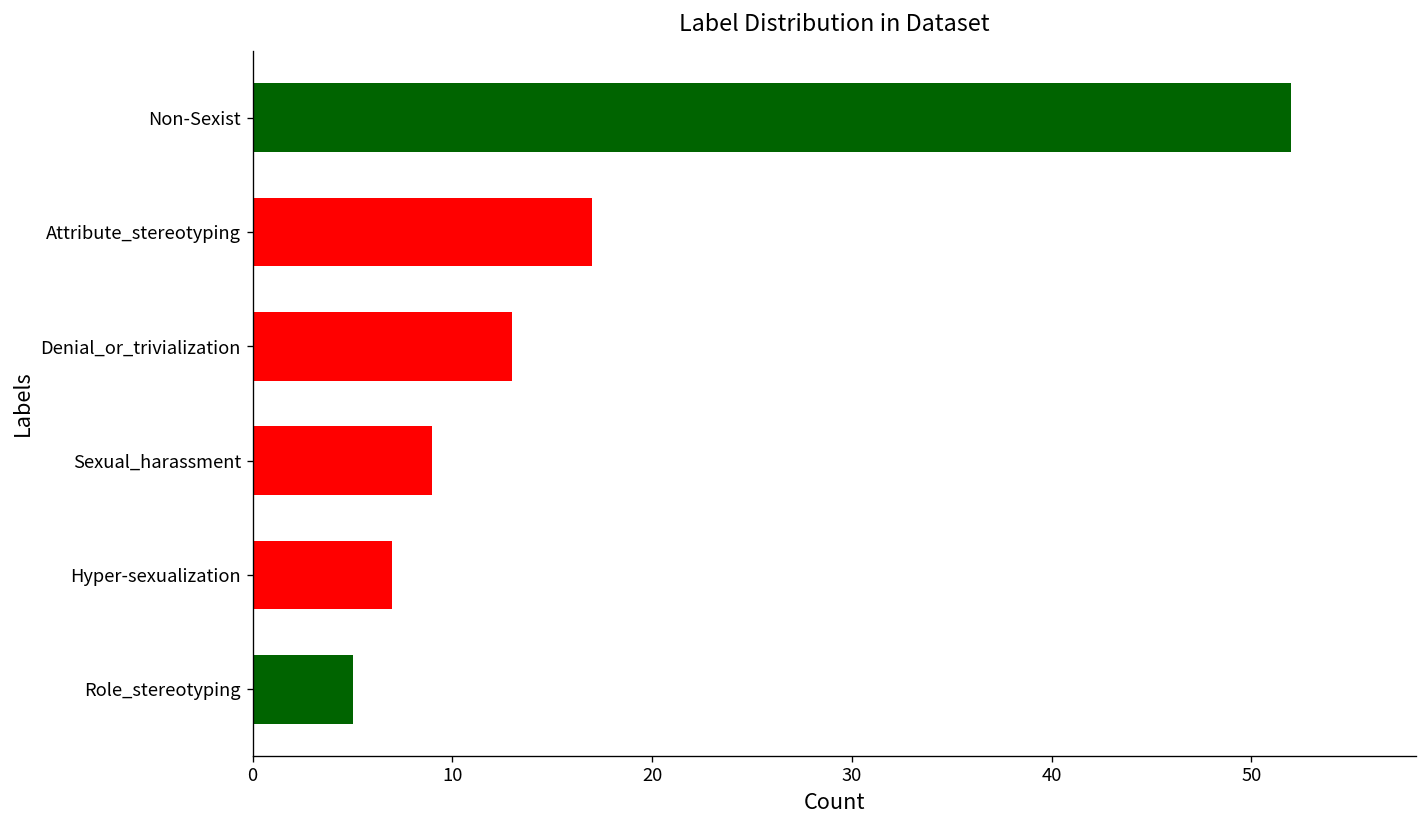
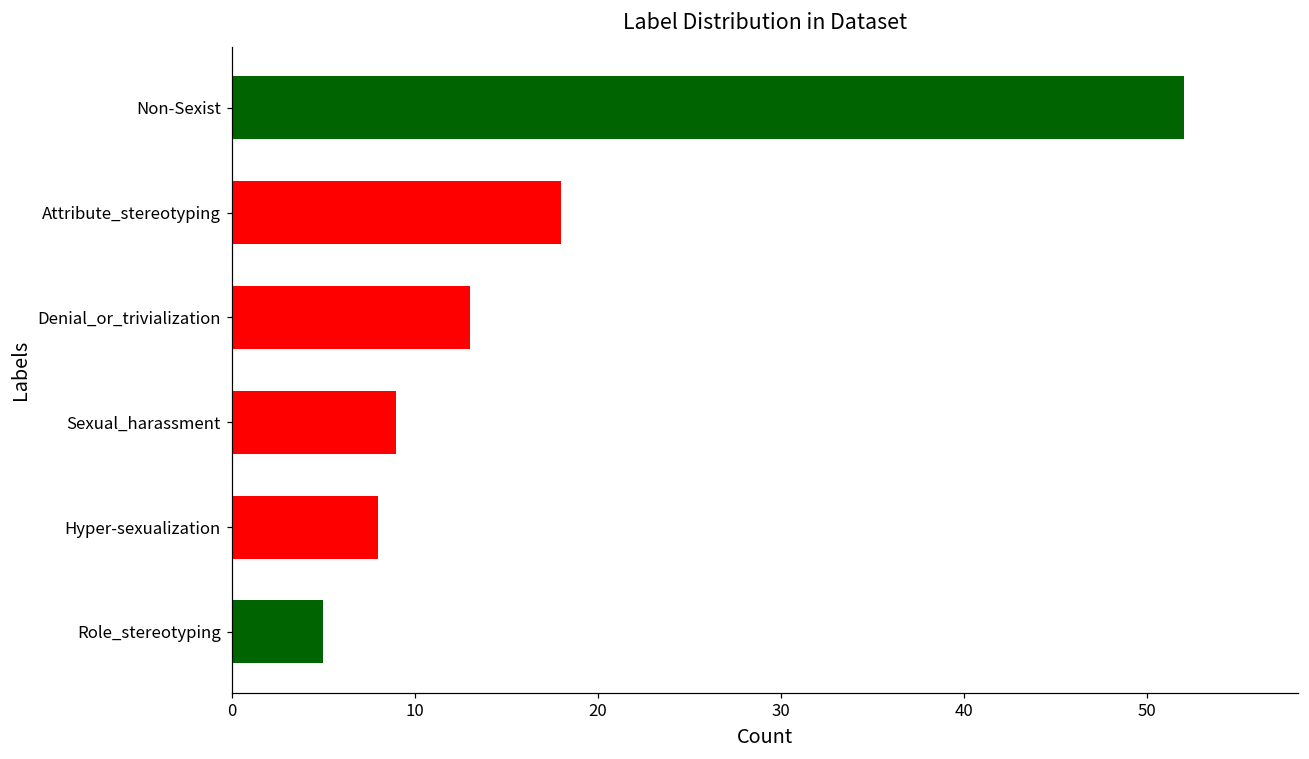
Attribute_stereotyping: 17 -> 18
Hyper-sexualization: 7 -> 8
